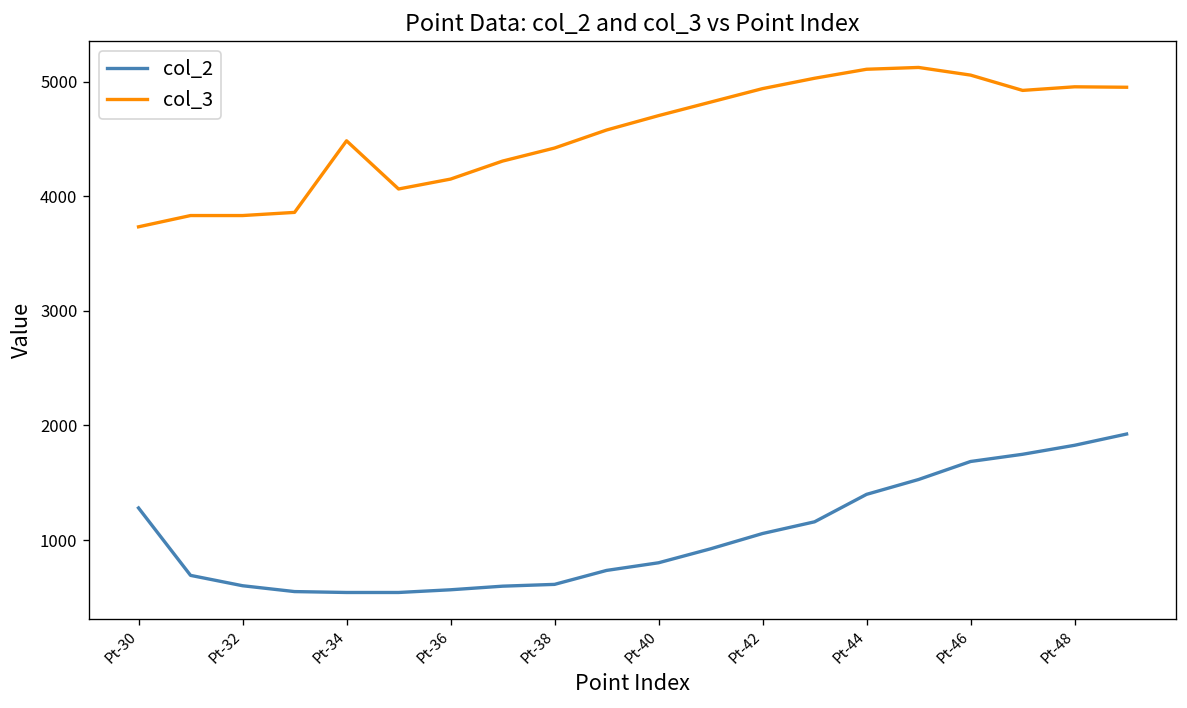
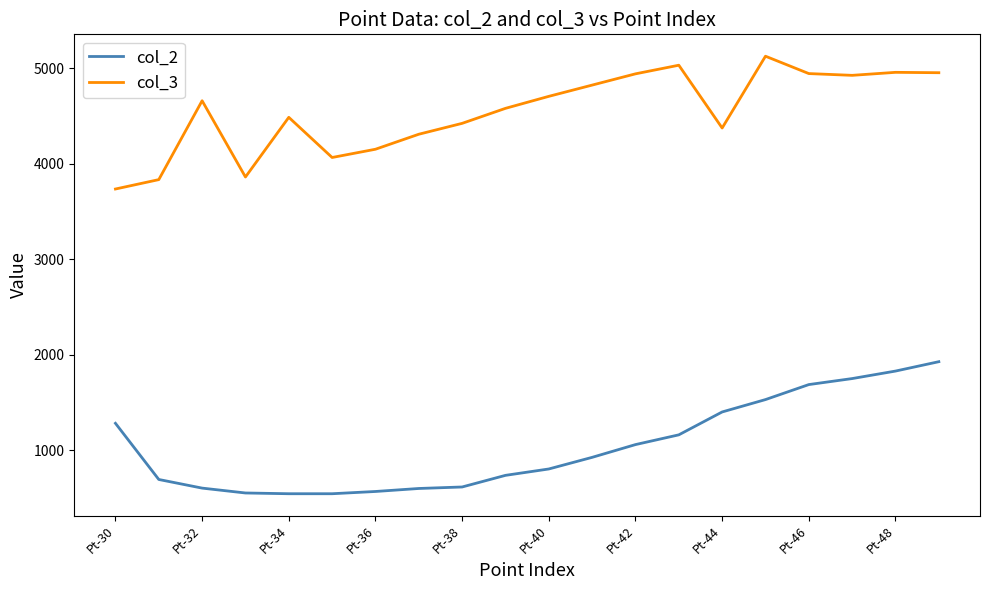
col_3, Pt-32: 3800 -> 4700
col_3, Pt-44: 5100 -> 4400
col_3, Pt-46: 5100 -> 4900
